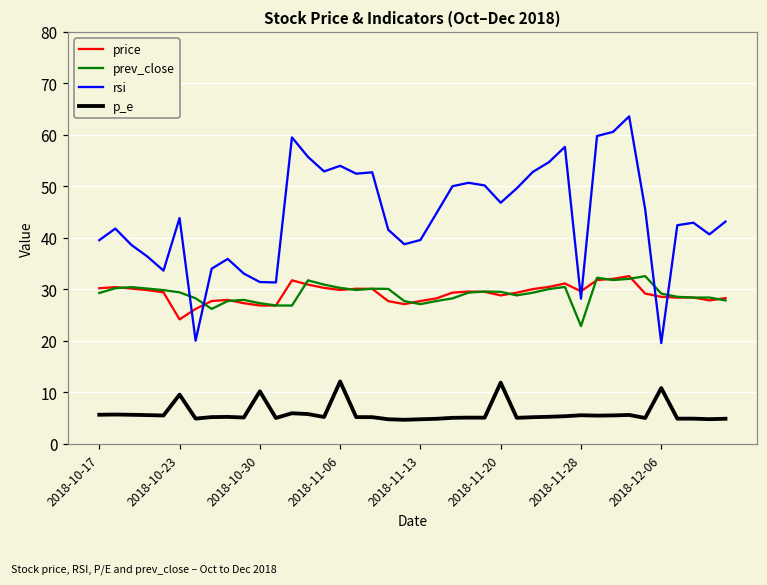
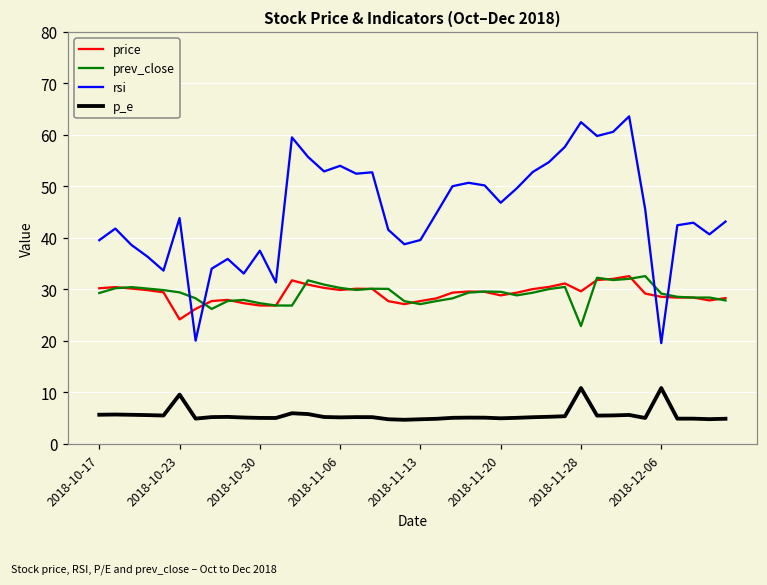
rsi, 2018-10-30: 31 -> 38
p_e, 2018-10-30: 10 -> 5
p_e, 2018-11-06: 12 -> 5
p_e, 2018-11-20: 12 -> 5
rsi, 2018-11-28: 28 -> 62
p_e, 2018-11-28: 6 -> 11
